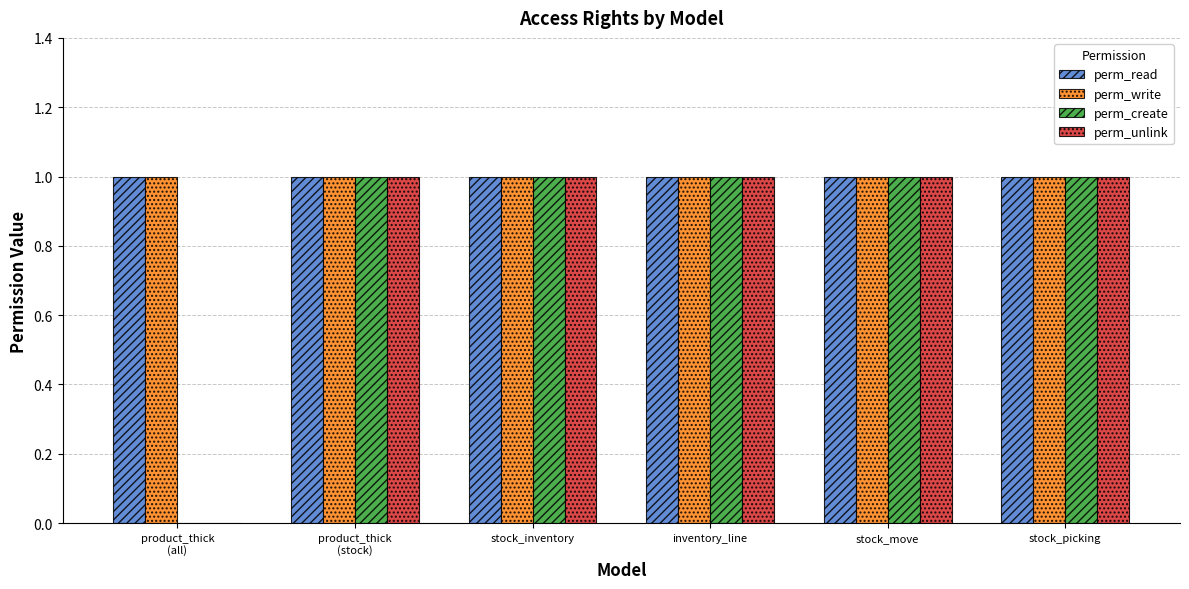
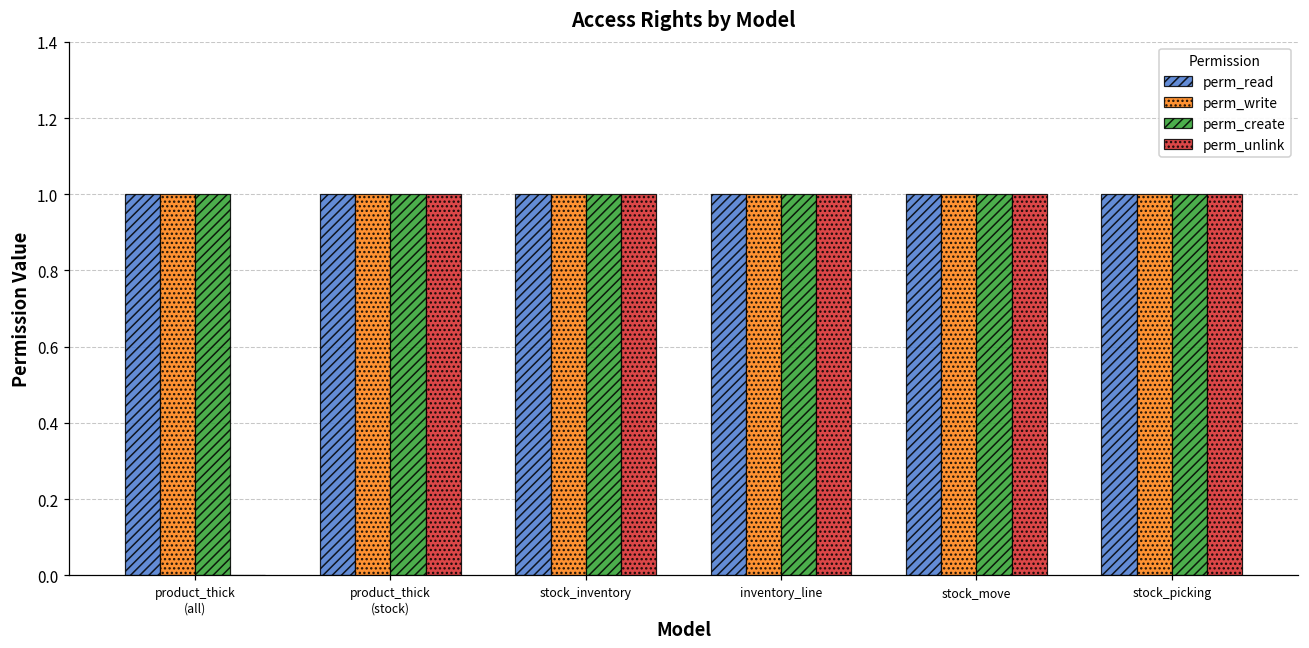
perm_create, product_thick (all): 0 -> 1
